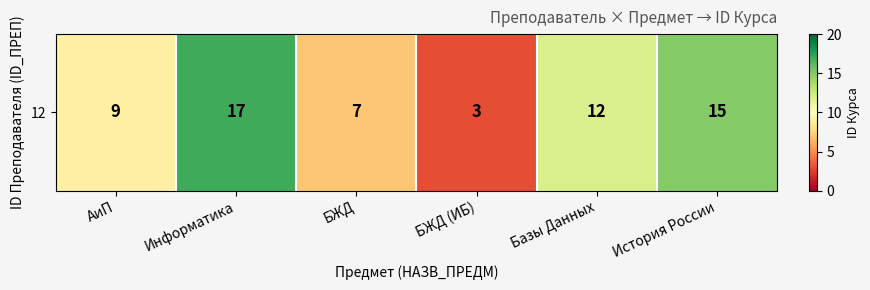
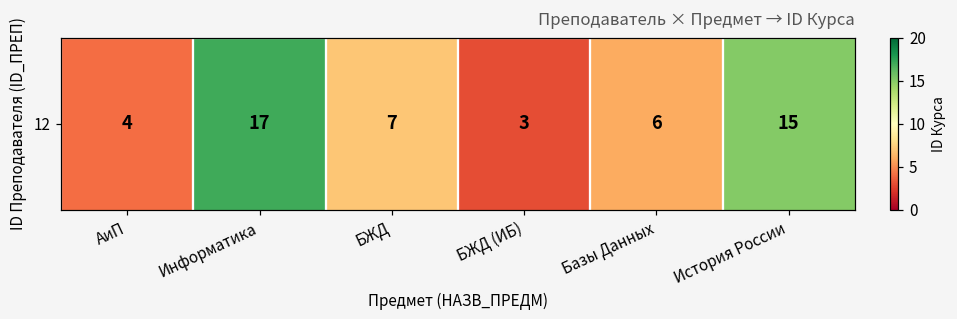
12, АиП: 9 -> 4
12, Базы Данных: 12 -> 6
